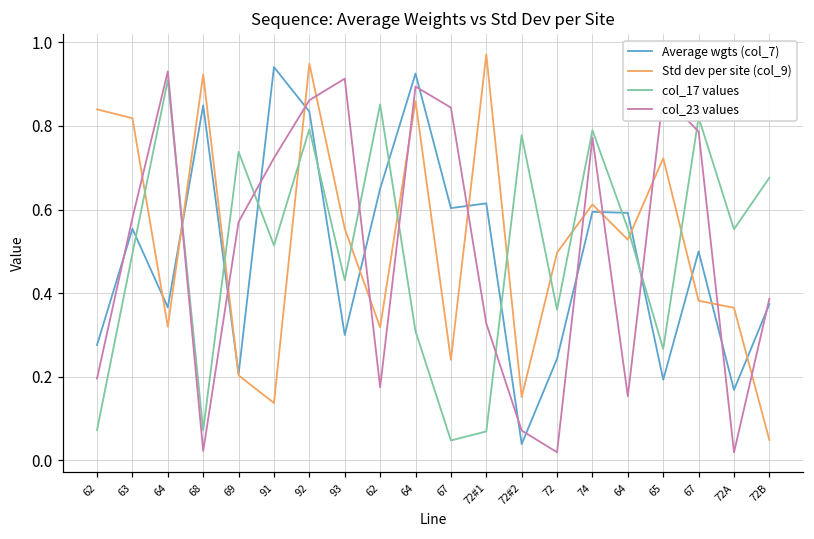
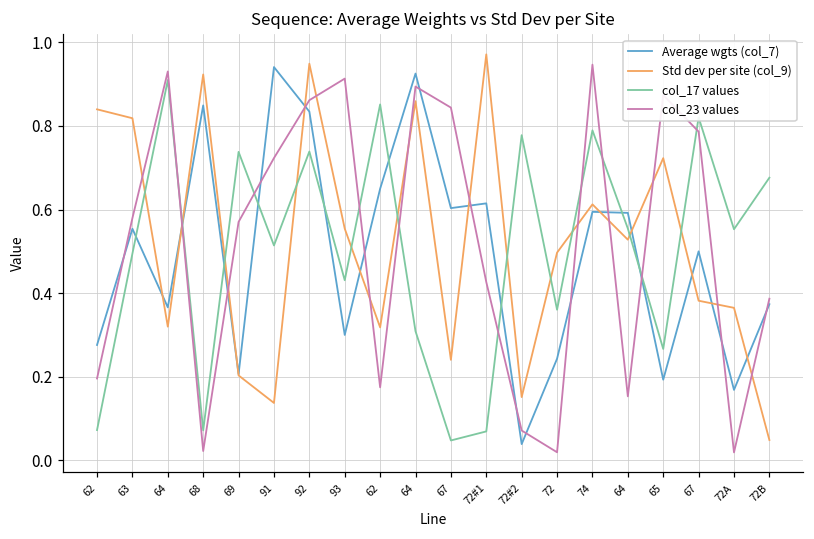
col_17 values, 92: 0.79 -> 0.74
col_23 values, 72#1: 0.33 -> 0.43
col_23 values, 74: 0.77 -> 0.95
